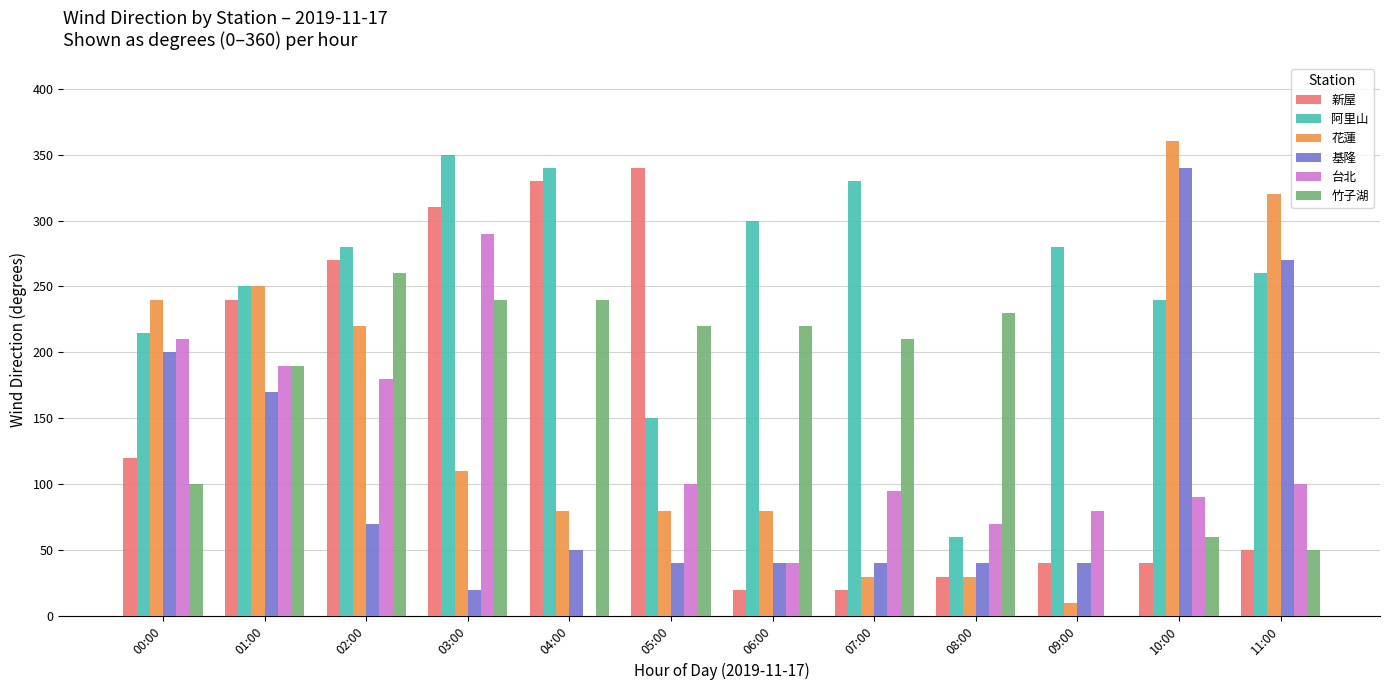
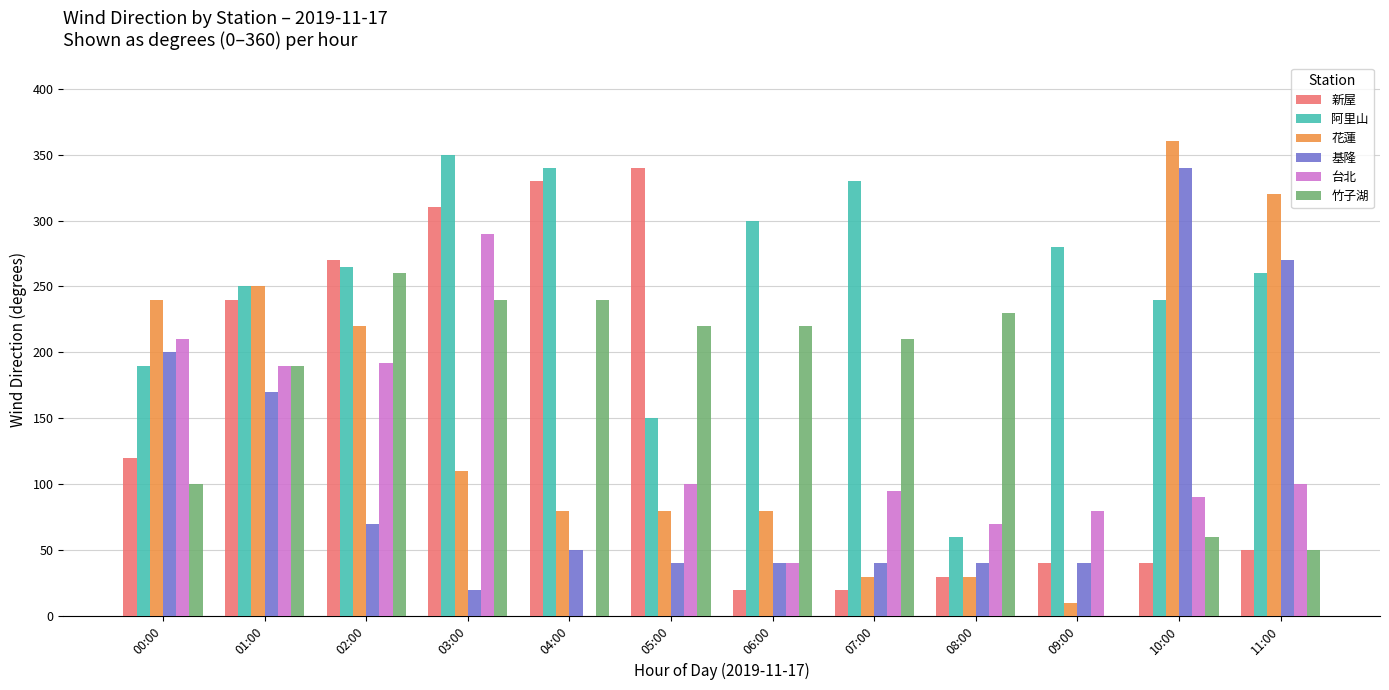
阿里山, 00:00: 215 -> 190
阿里山, 02:00: 280 -> 265
台北, 02:00: 180 -> 192
